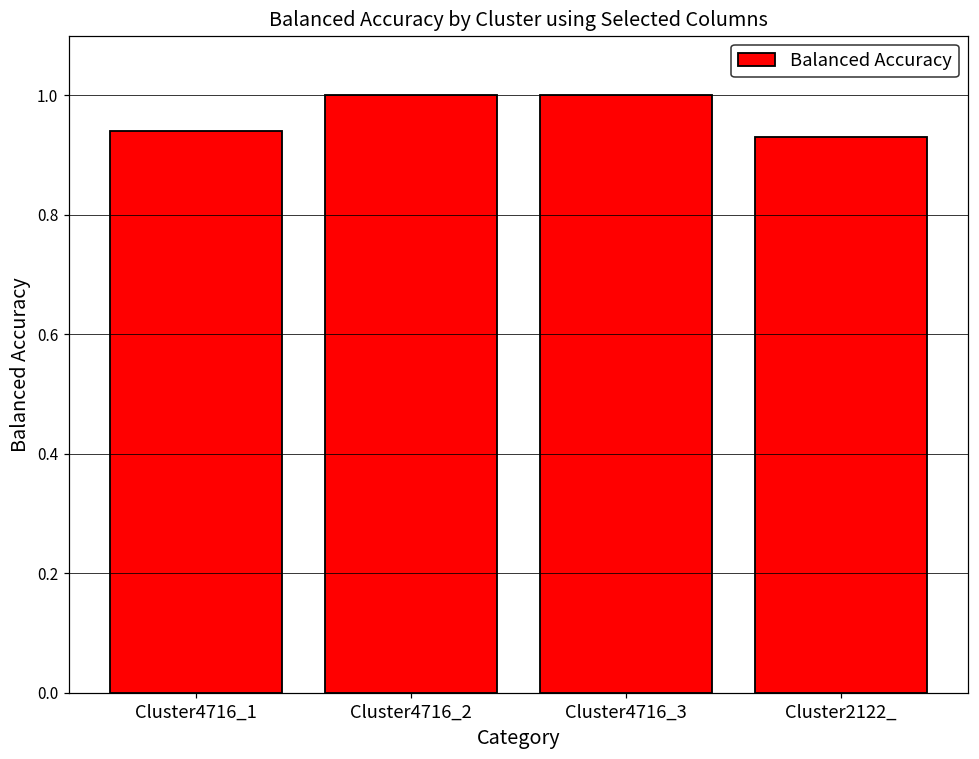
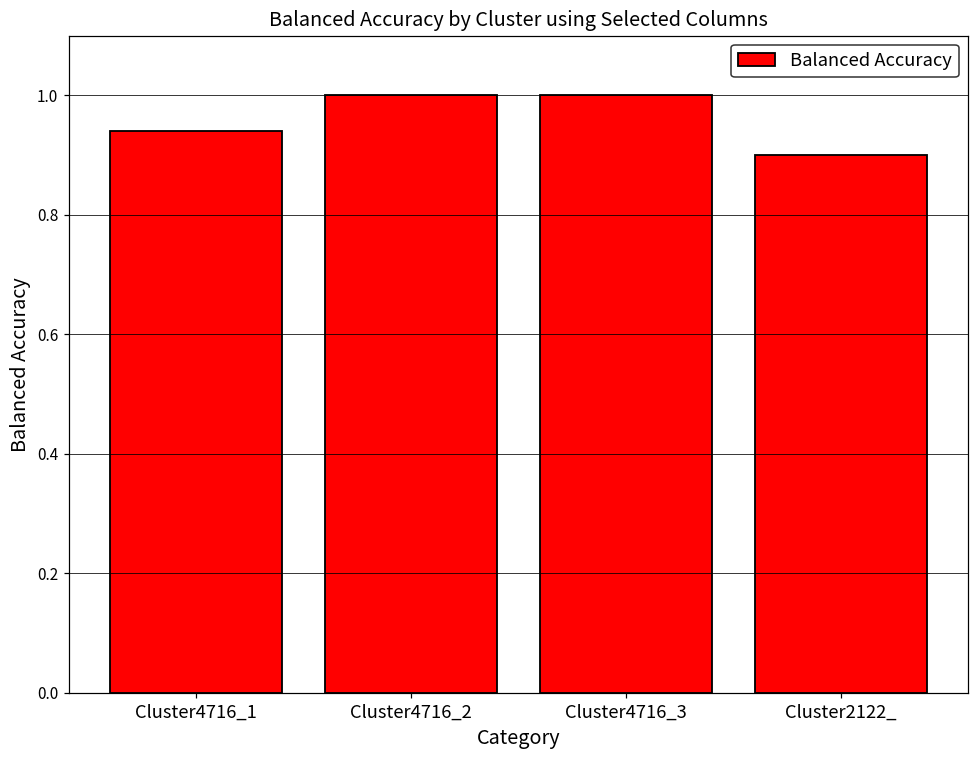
Cluster2122_: 0.93 -> 0.90
